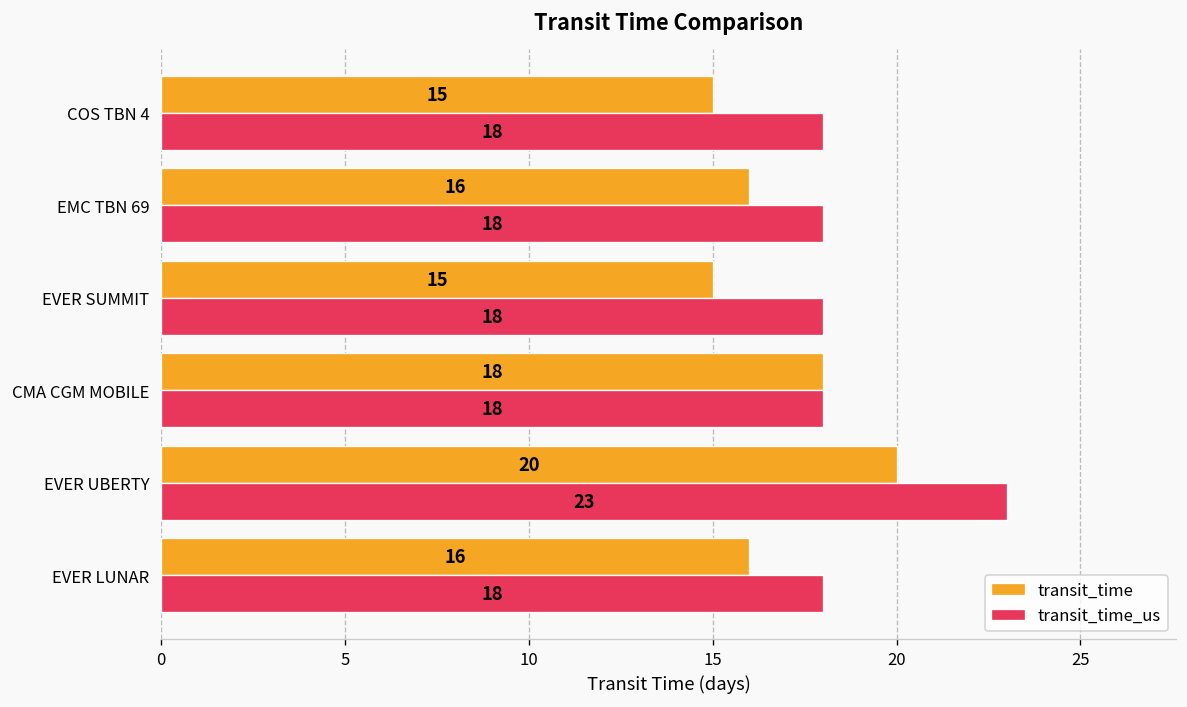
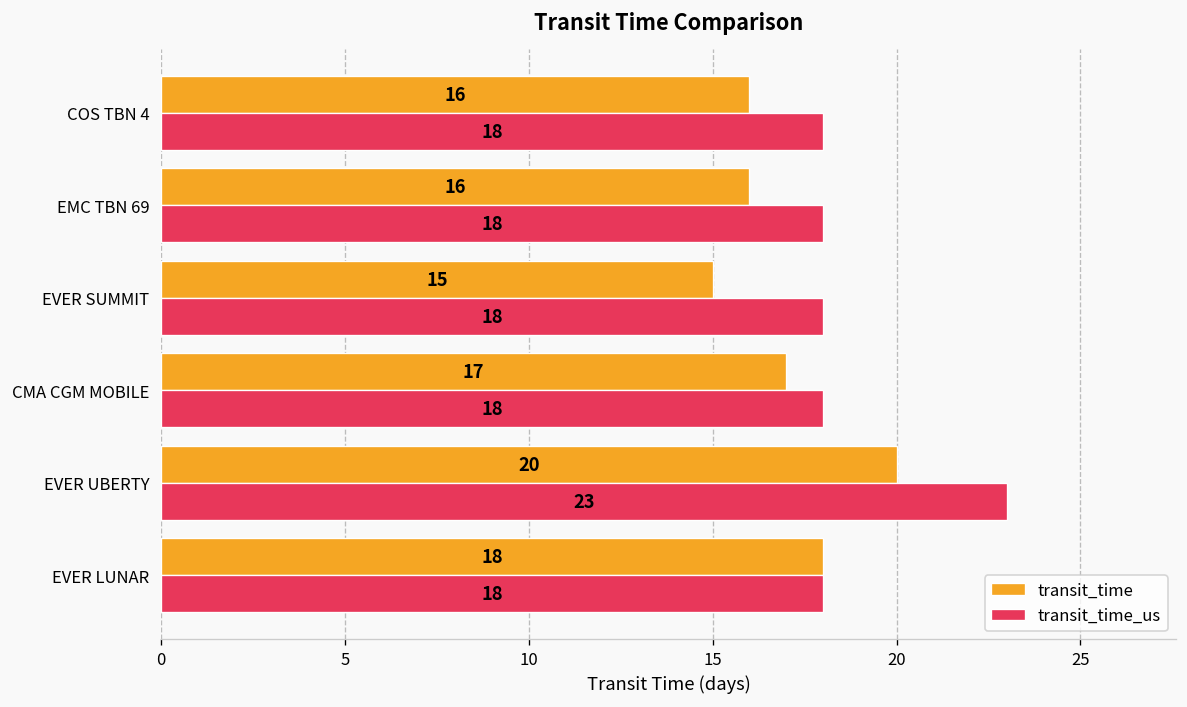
transit_time, COS TBN 4: 15 -> 16
transit_time, CMA CGM MOBILE: 18 -> 17
transit_time, EVER LUNAR: 16 -> 18
